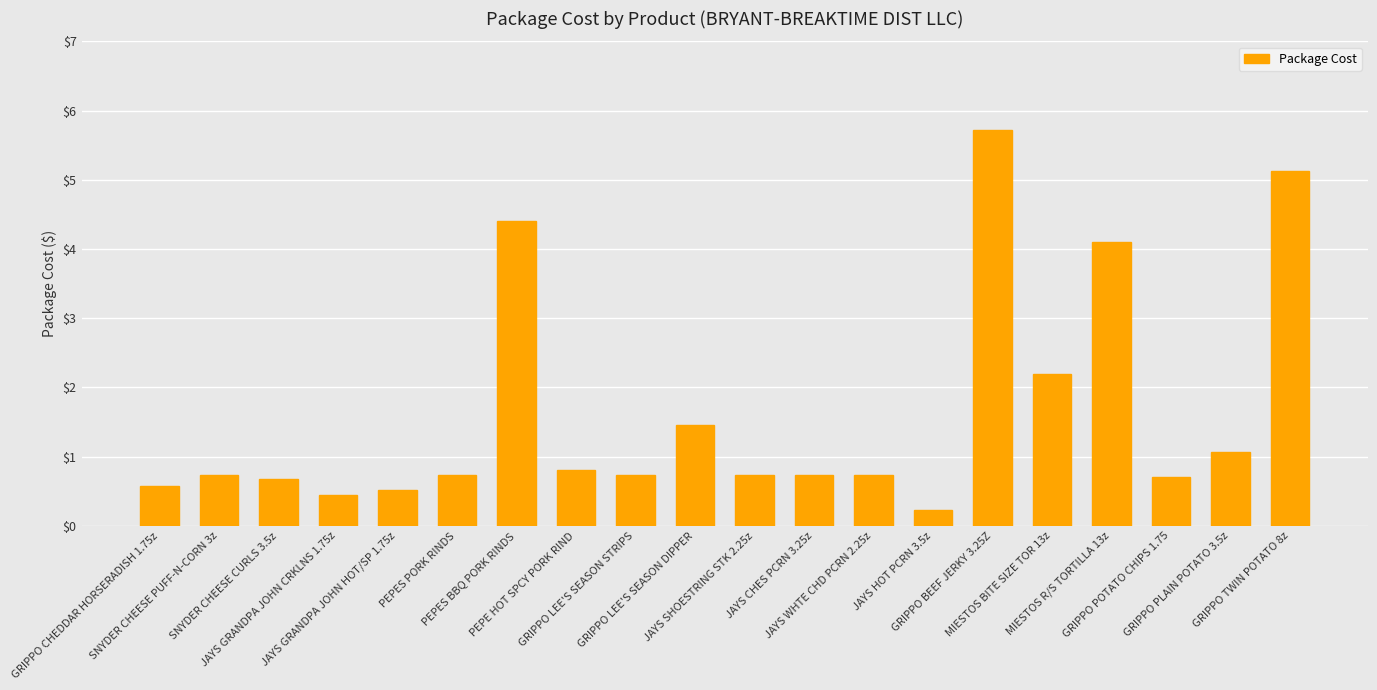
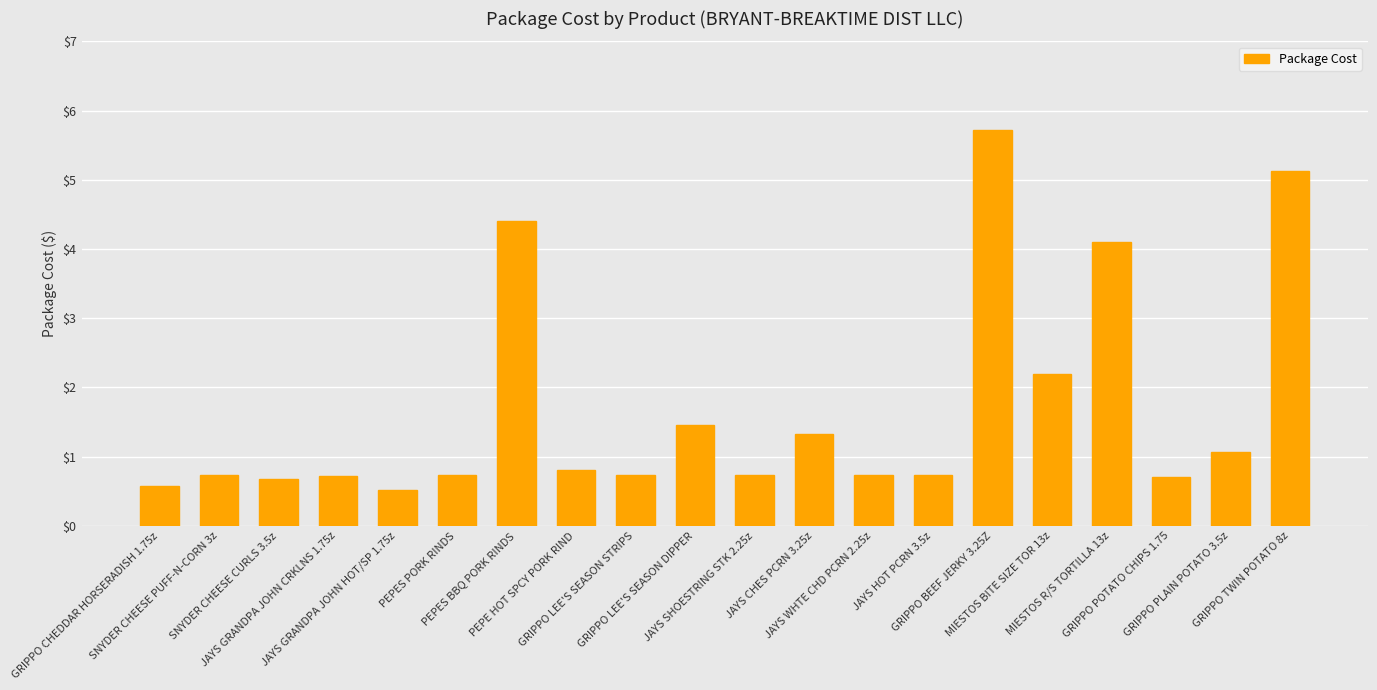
JAYS GRANDPA JOHN CRKLNS 1.75z: $0.4 -> $0.7
JAYS CHES PCRN 3.25z: $0.7 -> $1.3
JAYS HOT PCRN 3.5z: $0.2 -> $0.7
